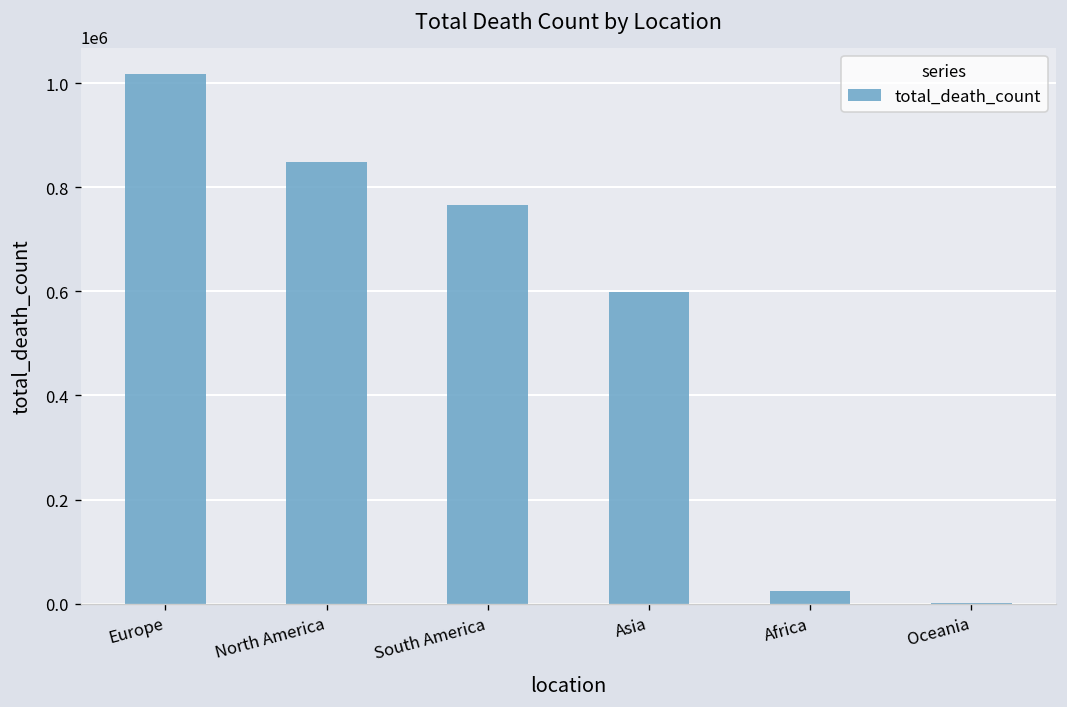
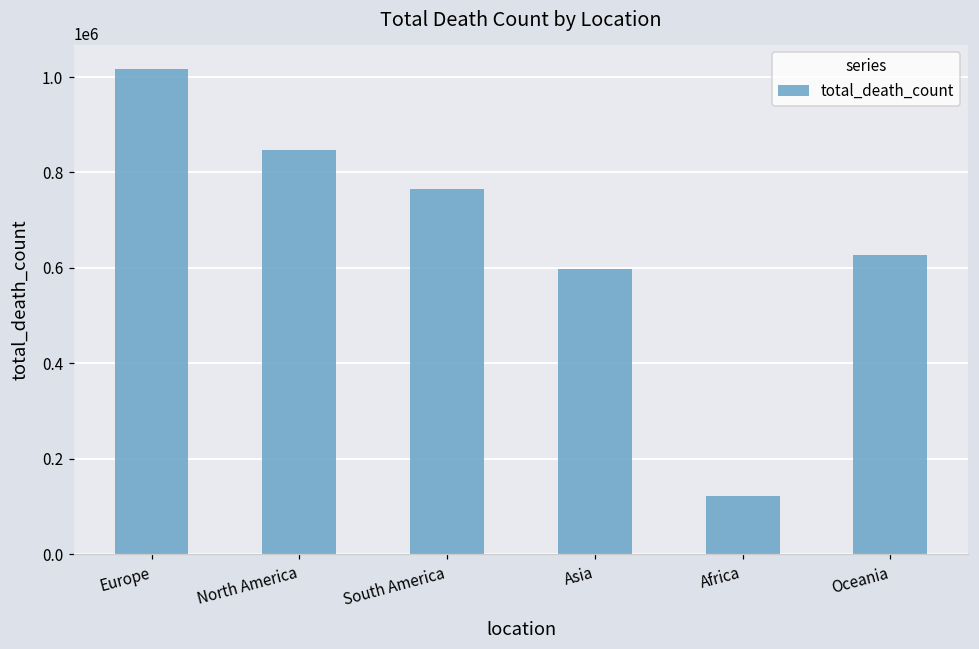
Africa: 20000 -> 120000
Oceania: 0 -> 630000
